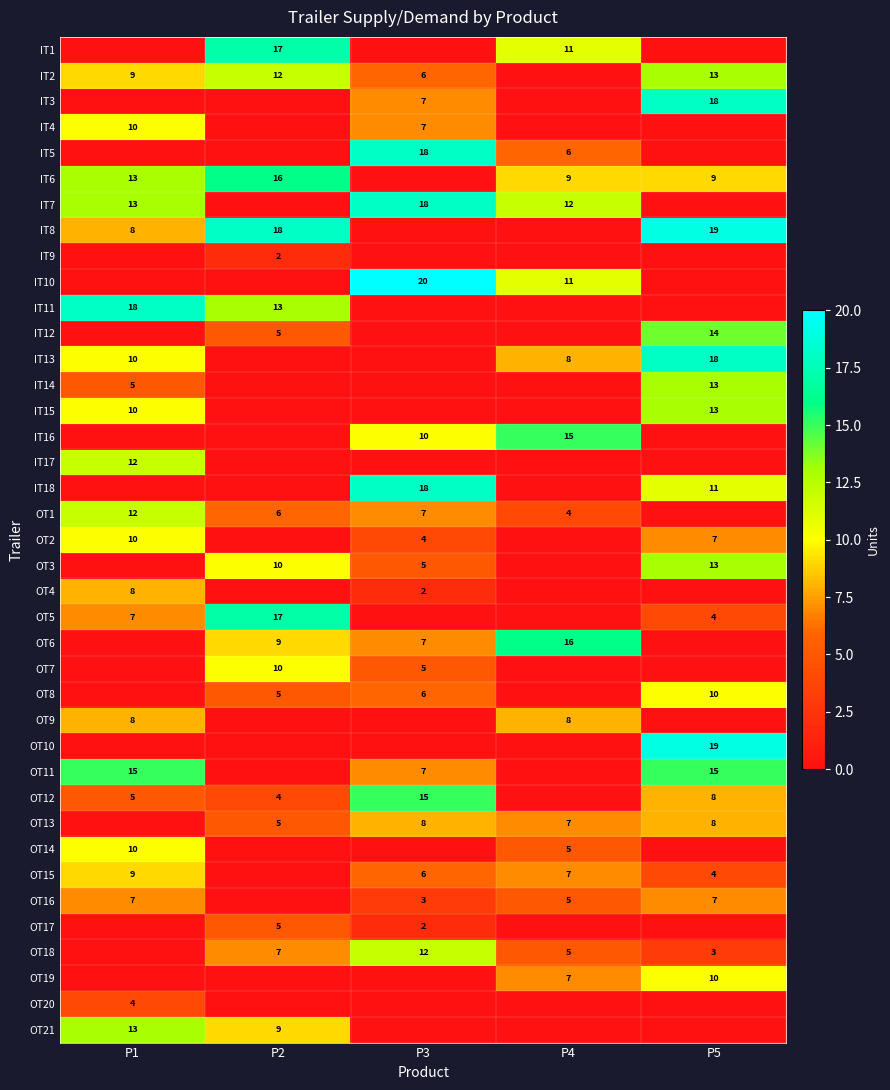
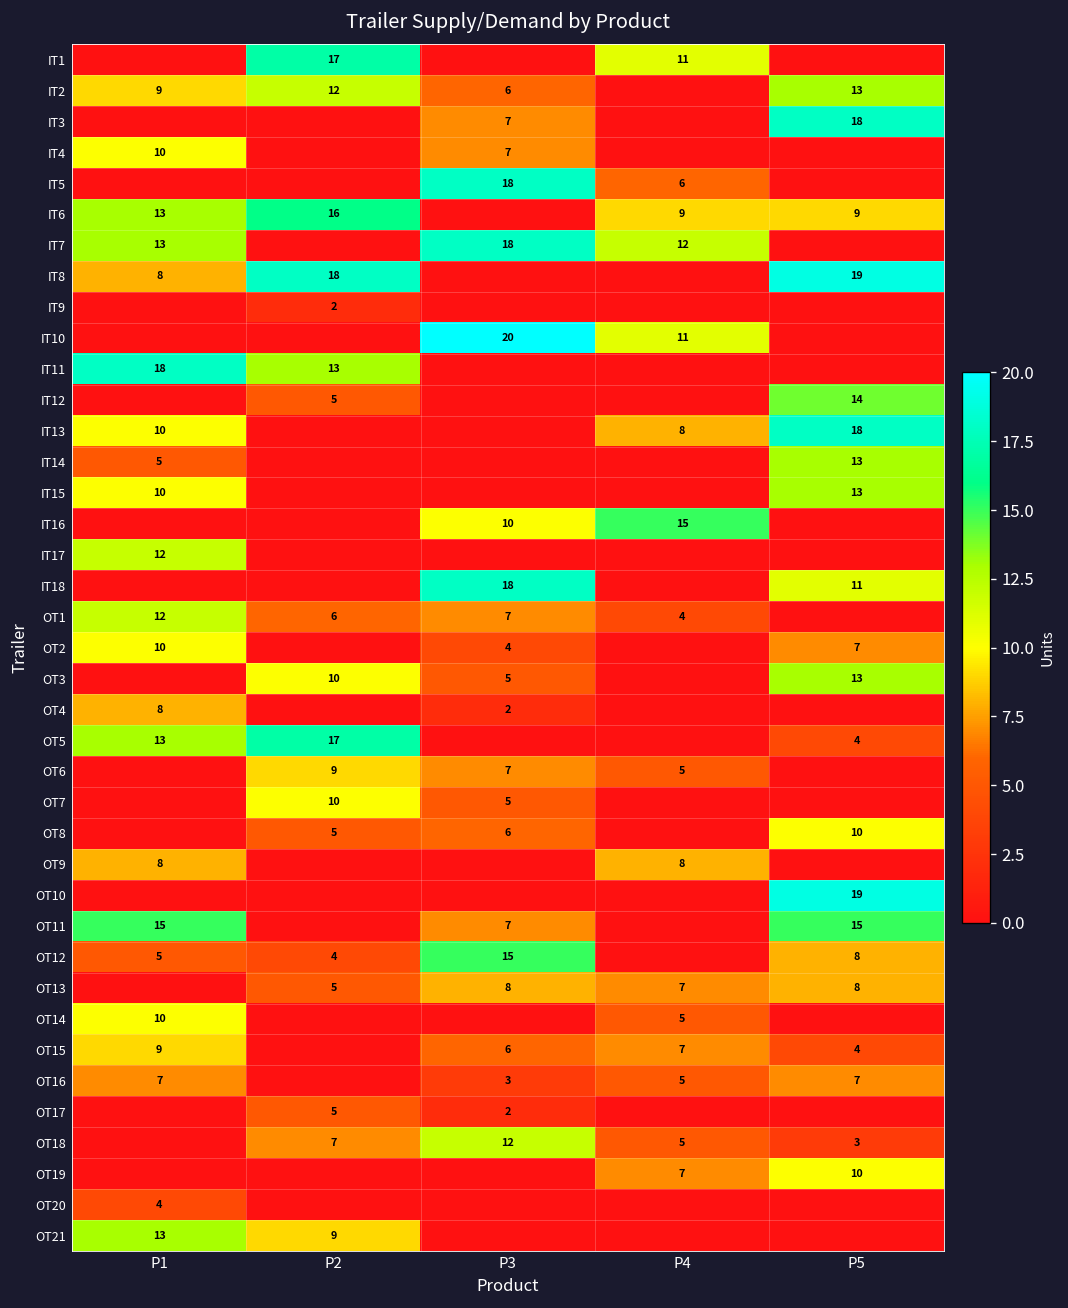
OT5, P1: 7 -> 13
OT6, P4: 16 -> 5
